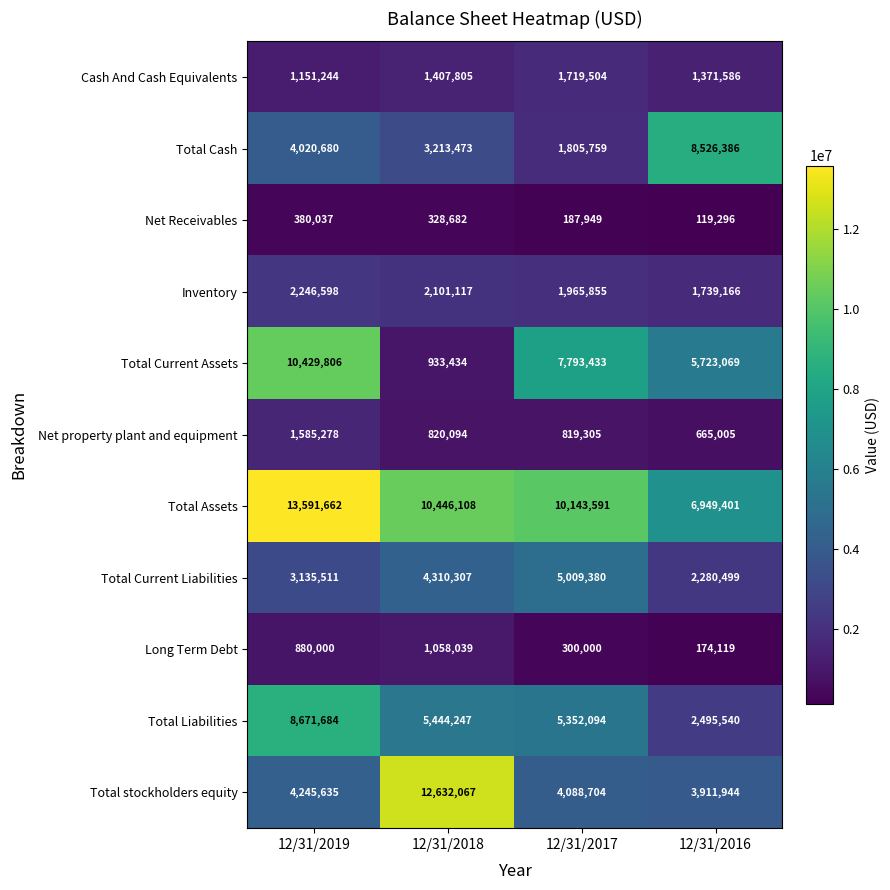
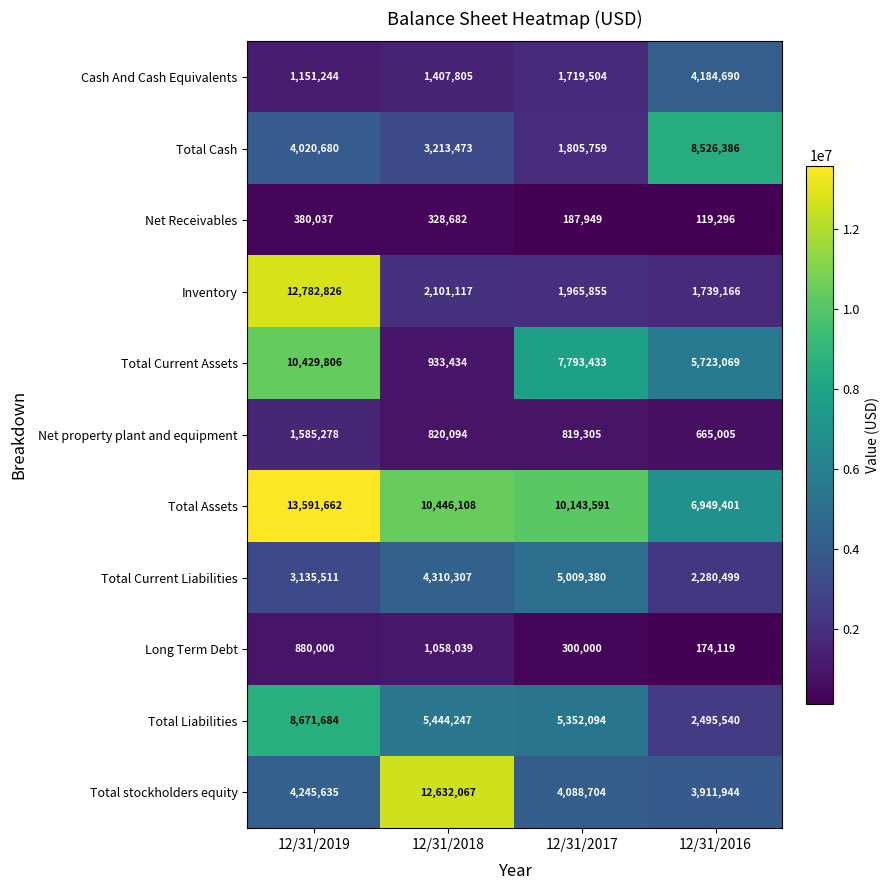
Cash And Cash Equivalents, 12/31/2016: 1,371,586 -> 4,184,690
Inventory, 12/31/2019: 2,246,598 -> 12,782,826
